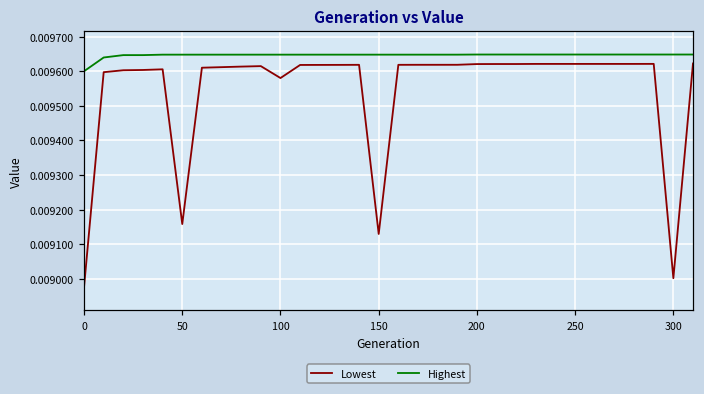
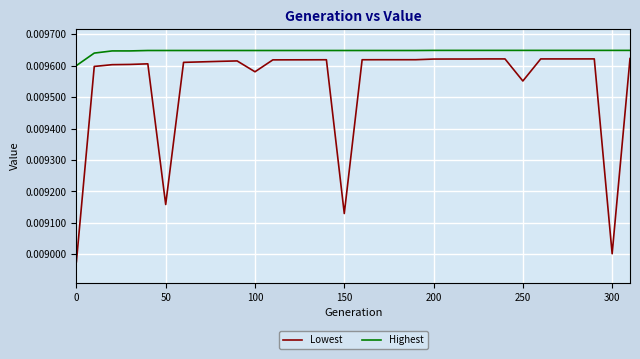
Lowest, 250: 0.00962 -> 0.00955
